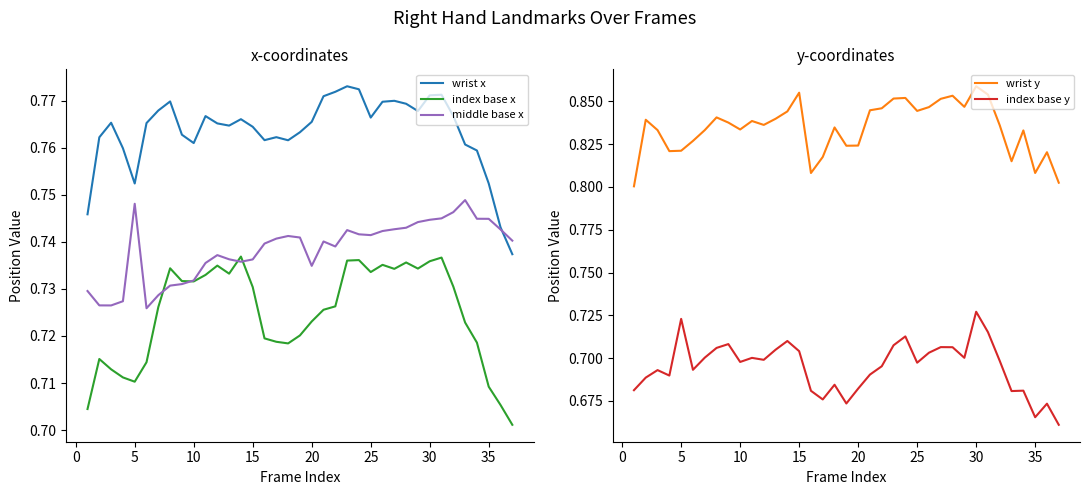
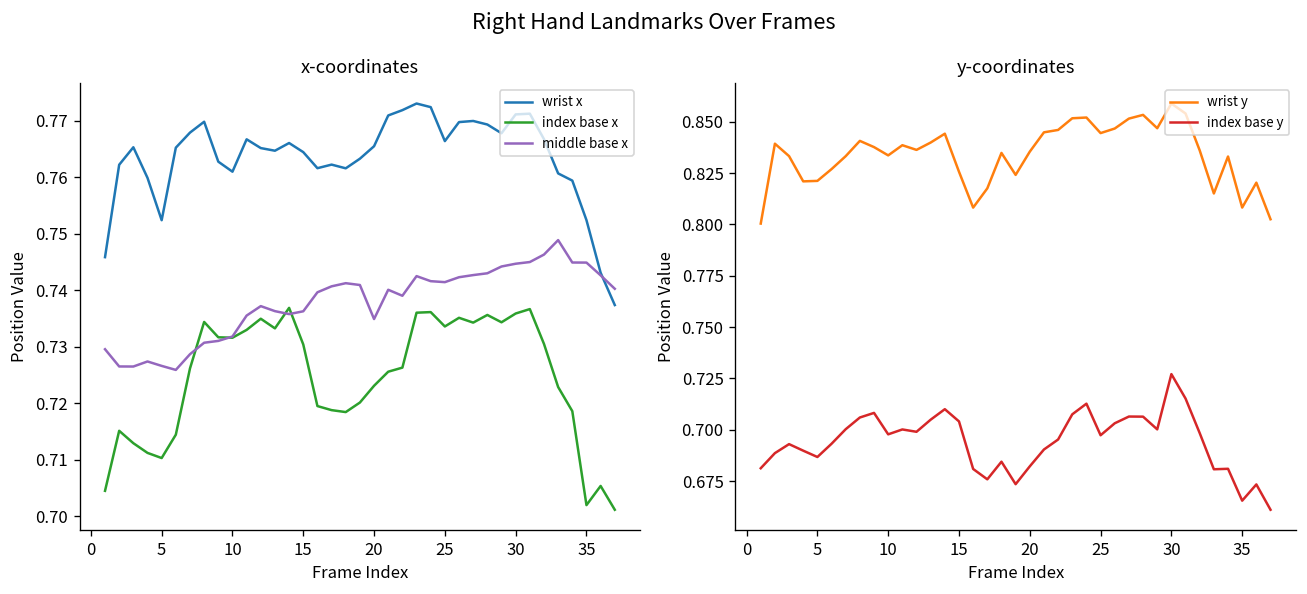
x-coordinates, middle base x, 5: 0.748 -> 0.727
x-coordinates, index base x, 35: 0.709 -> 0.702
y-coordinates, index base y, 5: 0.723 -> 0.687
y-coordinates, wrist y, 15: 0.855 -> 0.826
y-coordinates, wrist y, 20: 0.824 -> 0.835
